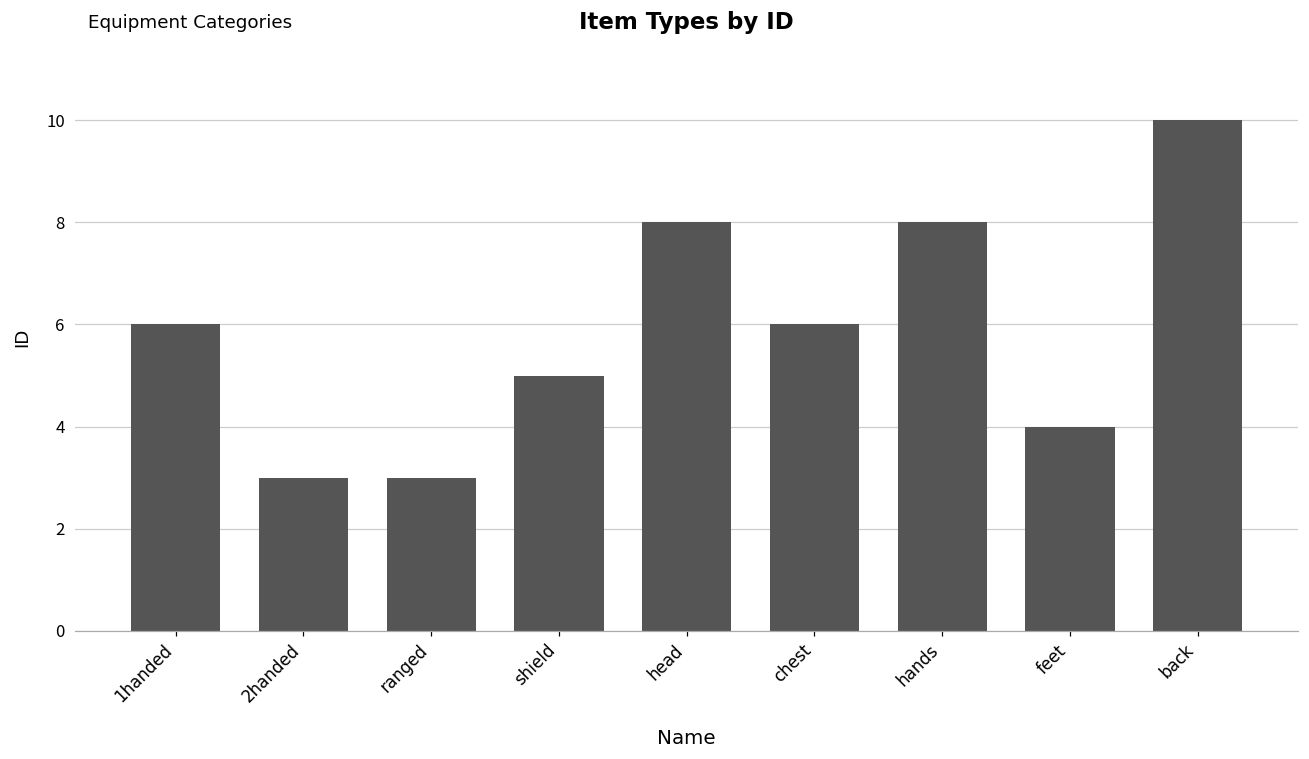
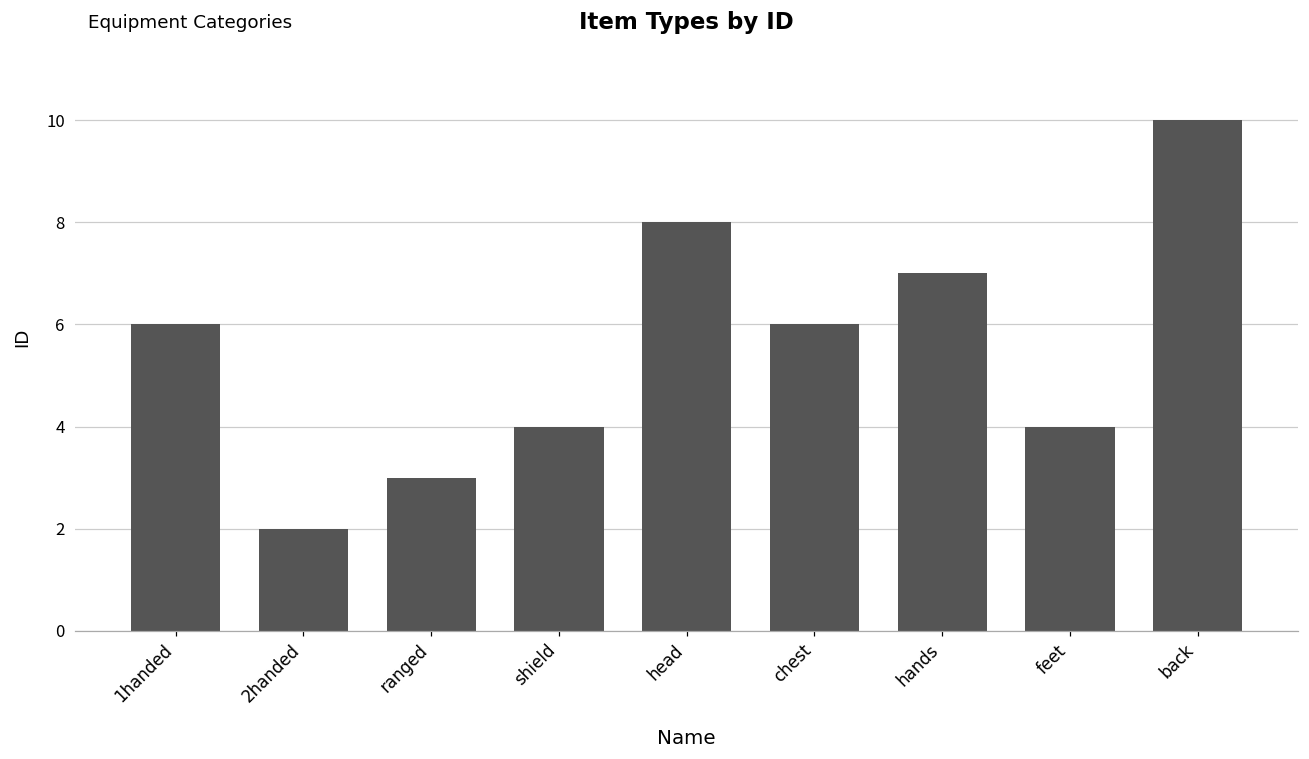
2handed: 3 -> 2
shield: 5 -> 4
hands: 8 -> 7
